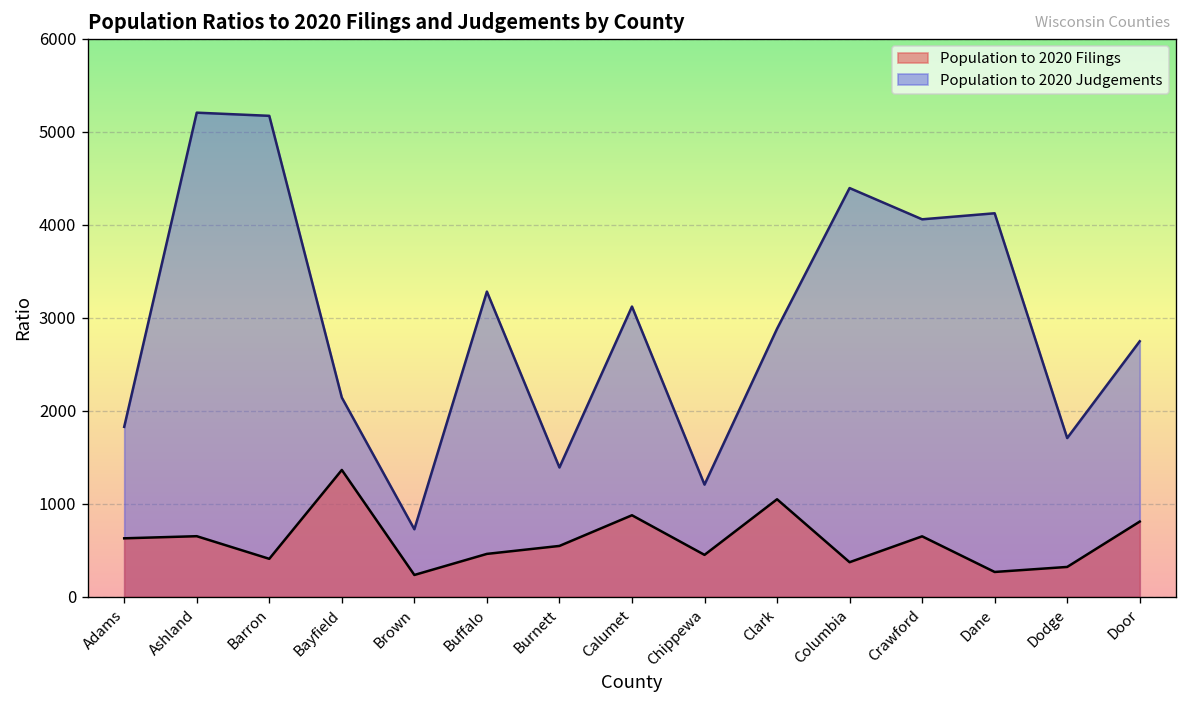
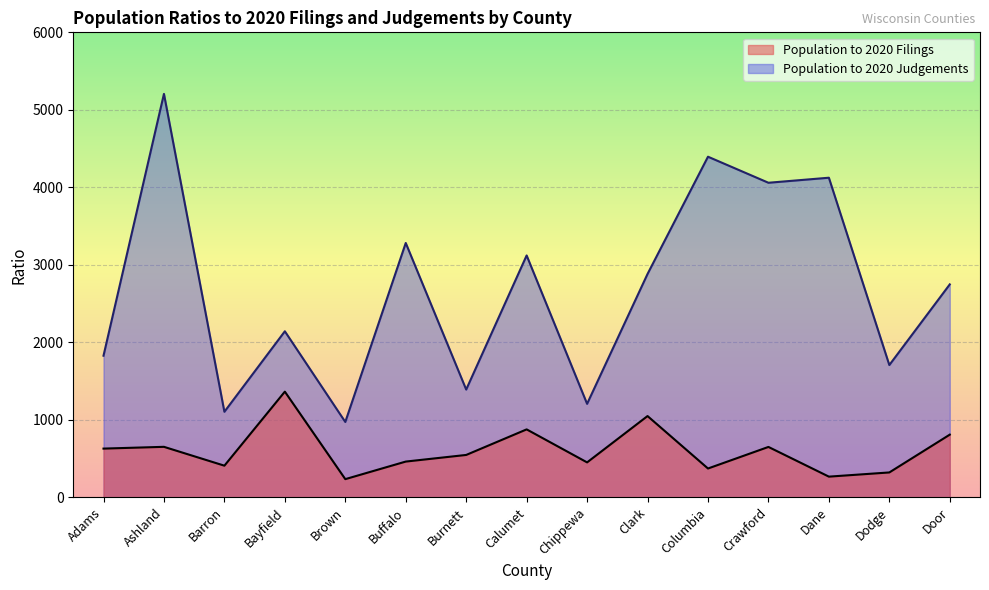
Population to 2020 Judgements, Barron: 5200 -> 1100
Population to 2020 Judgements, Brown: 700 -> 1000
